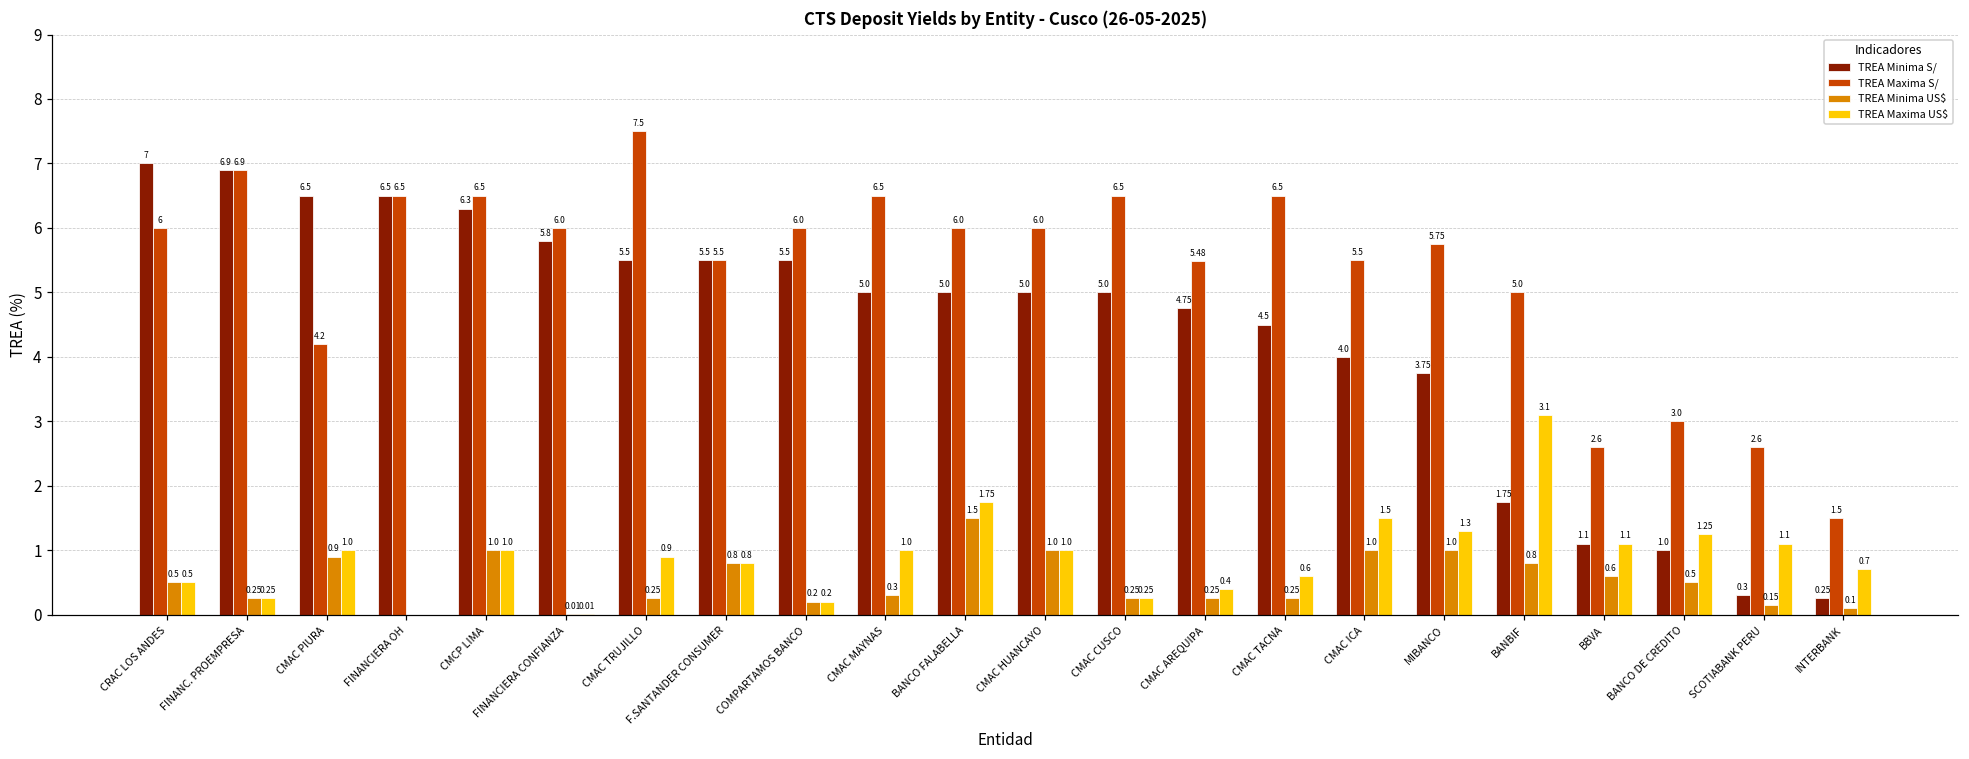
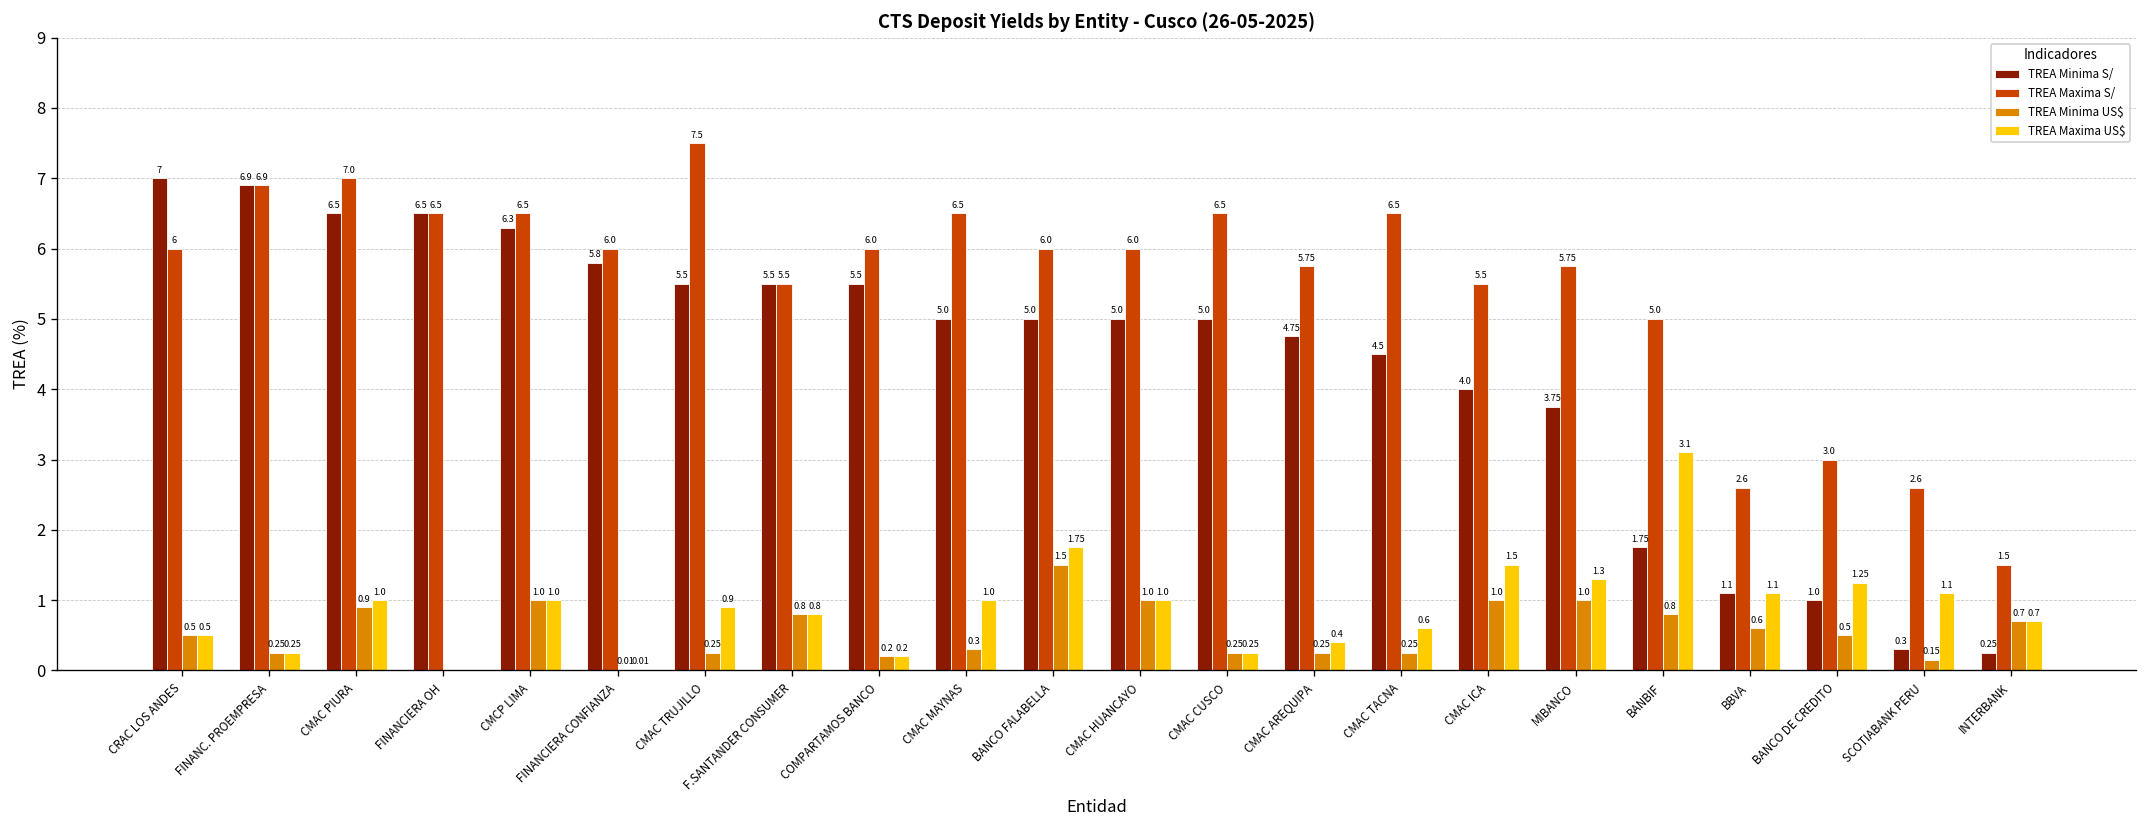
TREA Maxima S/, CMAC PIURA: 4.2 -> 7.0
TREA Maxima S/, CMAC AREQUIPA: 5.48 -> 5.75
TREA Minima US$, INTERBANK: 0.1 -> 0.7
